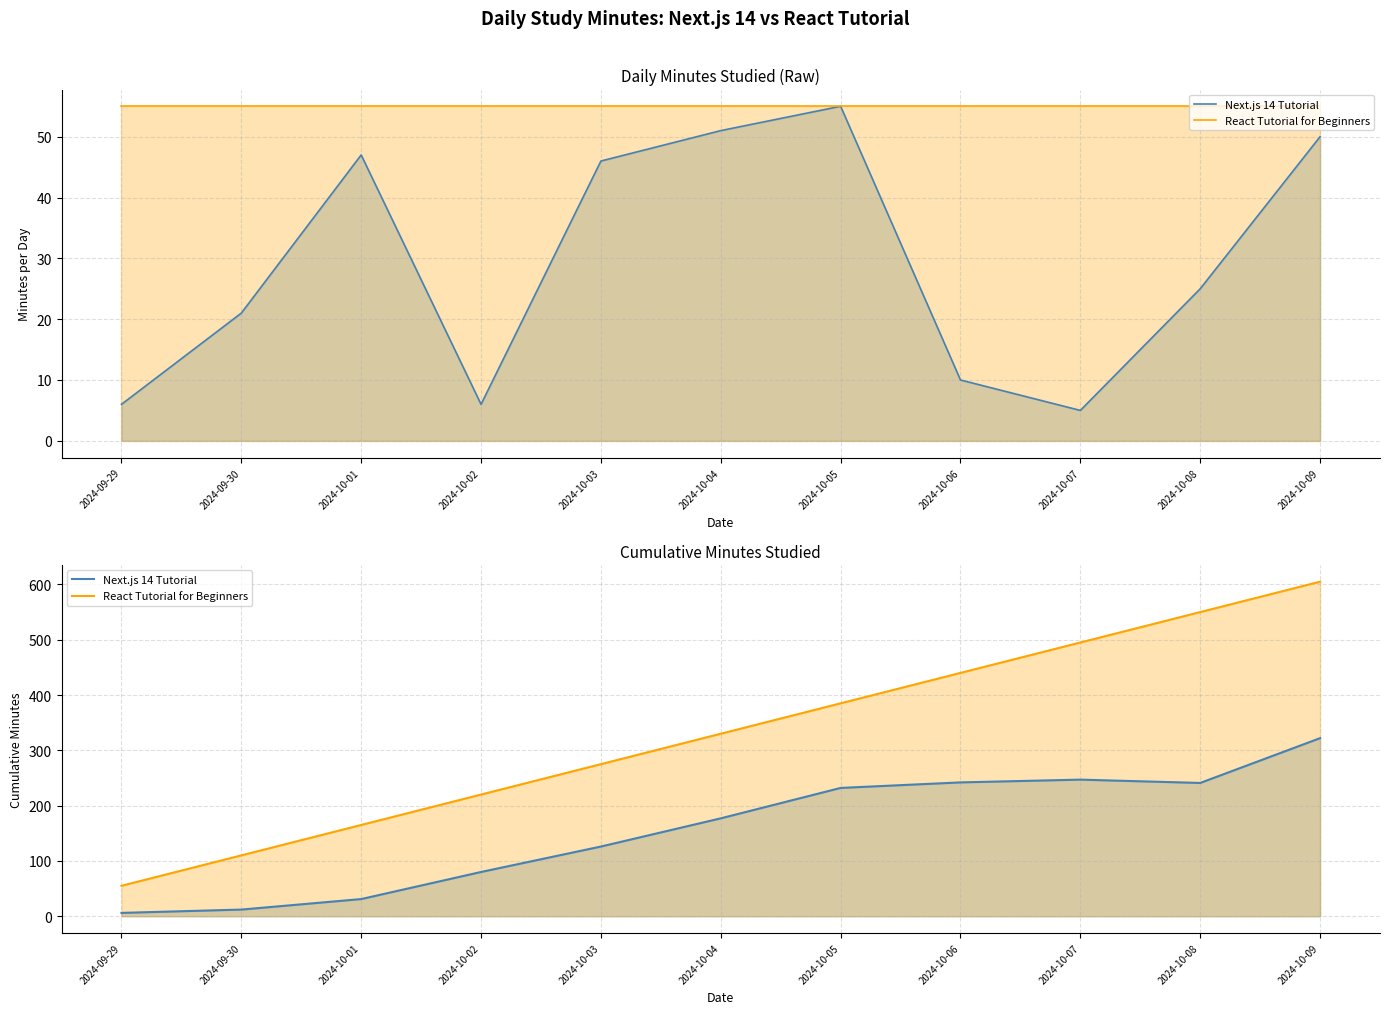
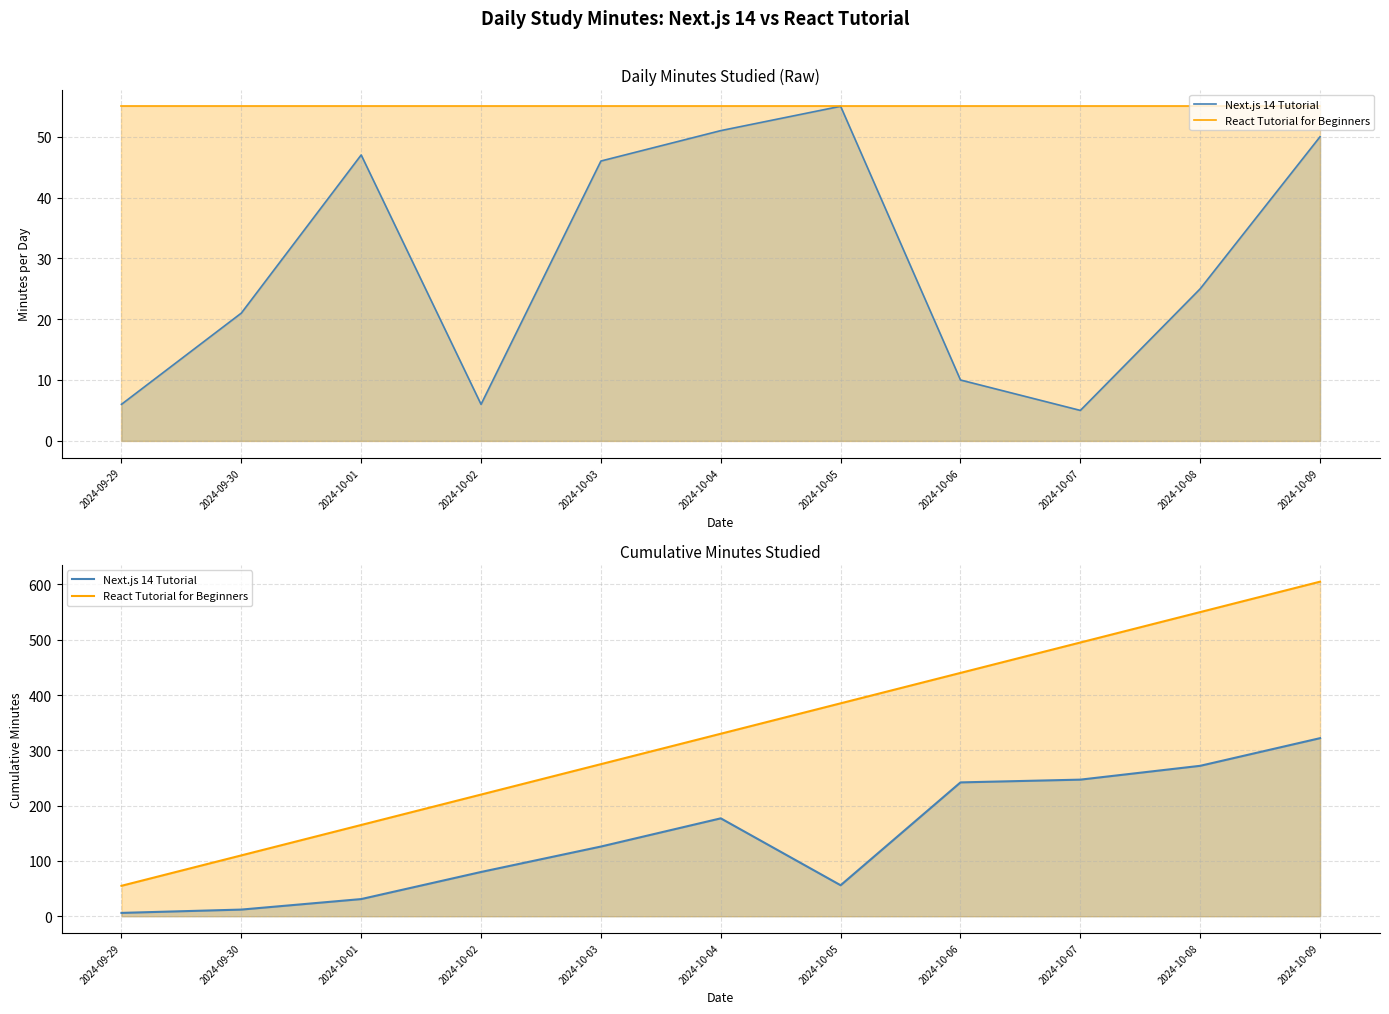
Cumulative Minutes Studied, Next.js 14 Tutorial, 2024-10-05: 230 -> 60
Cumulative Minutes Studied, Next.js 14 Tutorial, 2024-10-08: 240 -> 270
